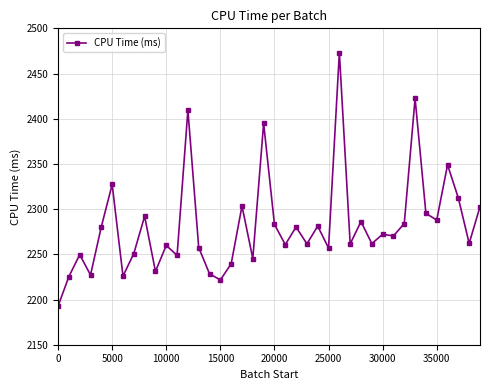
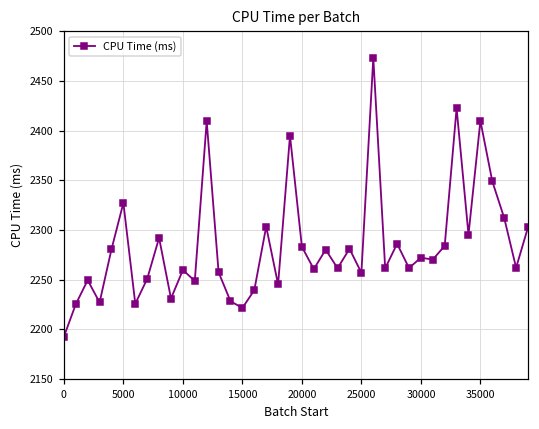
35000: 2290 -> 2410
